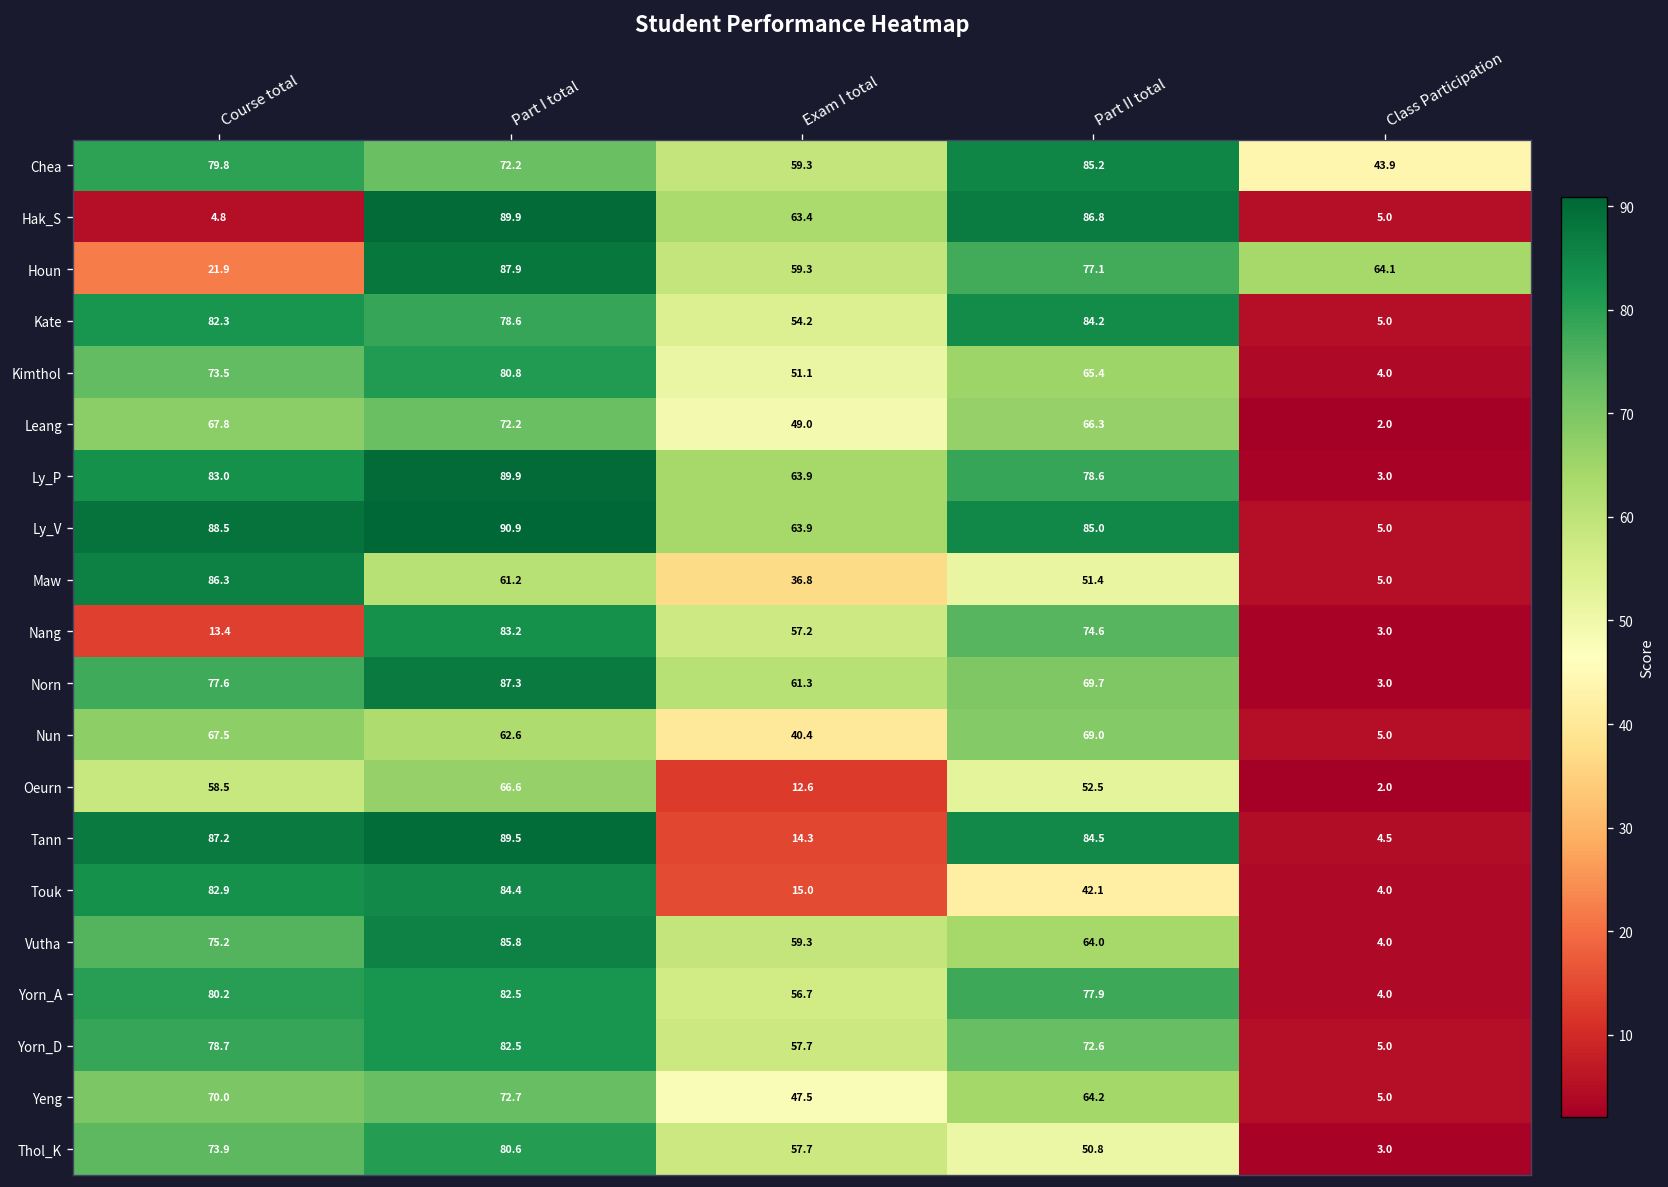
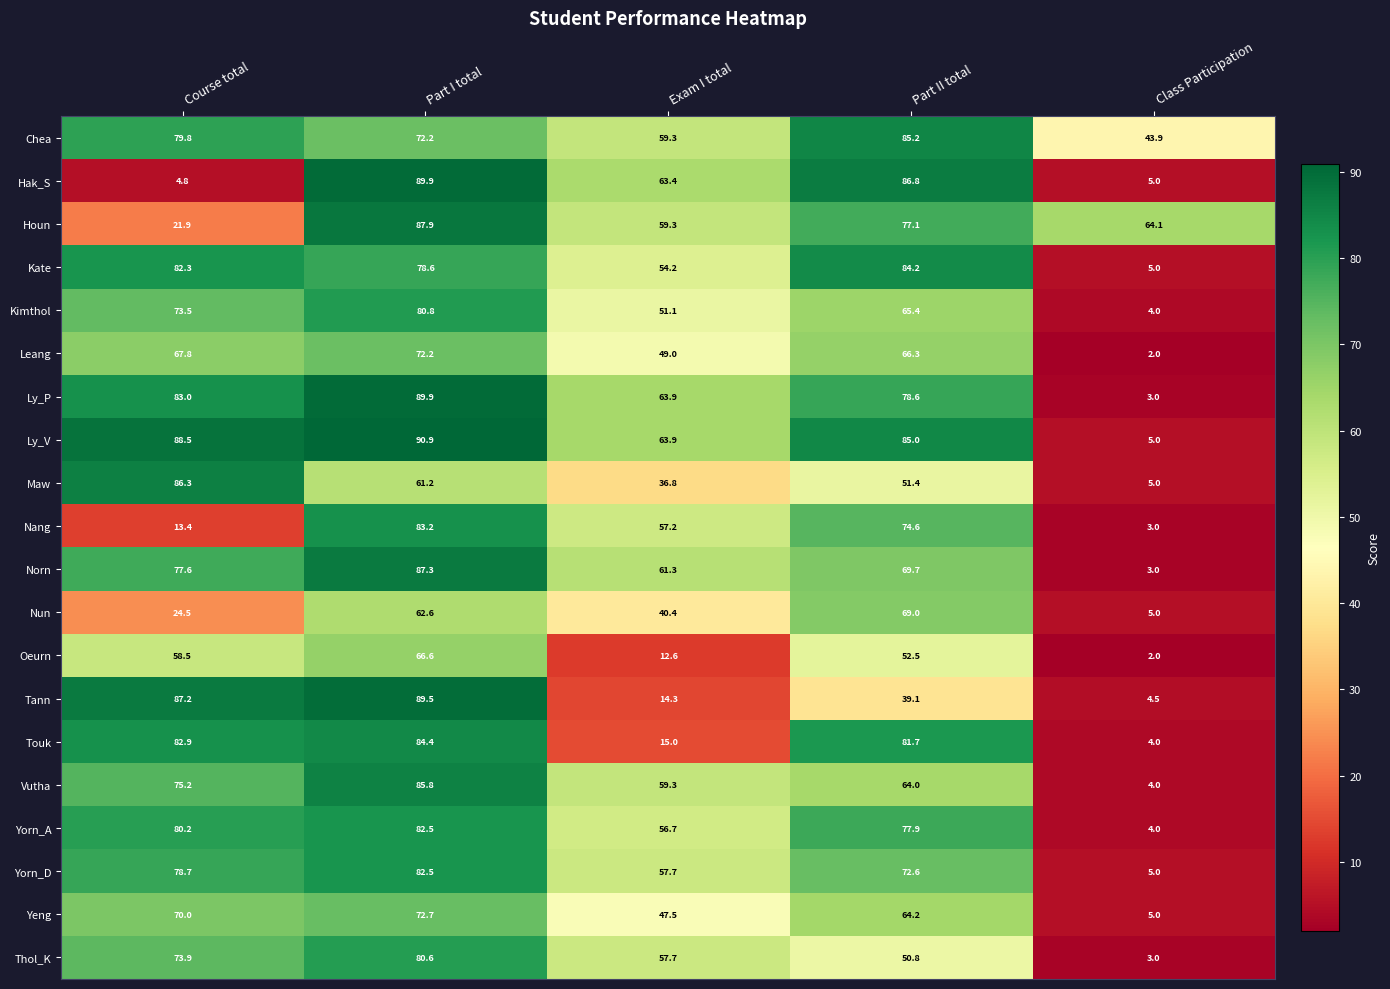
Nun, Course total: 67.5 -> 24.5
Tann, Part II total: 84.5 -> 39.1
Touk, Part II total: 42.1 -> 81.7
